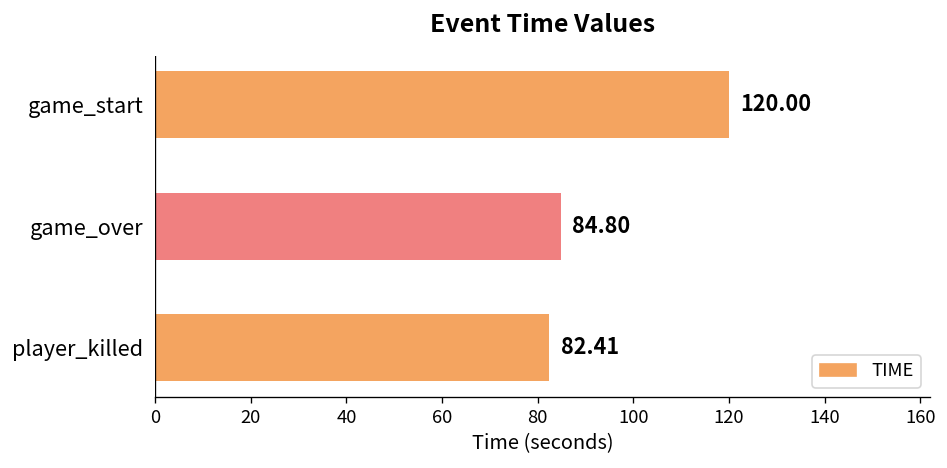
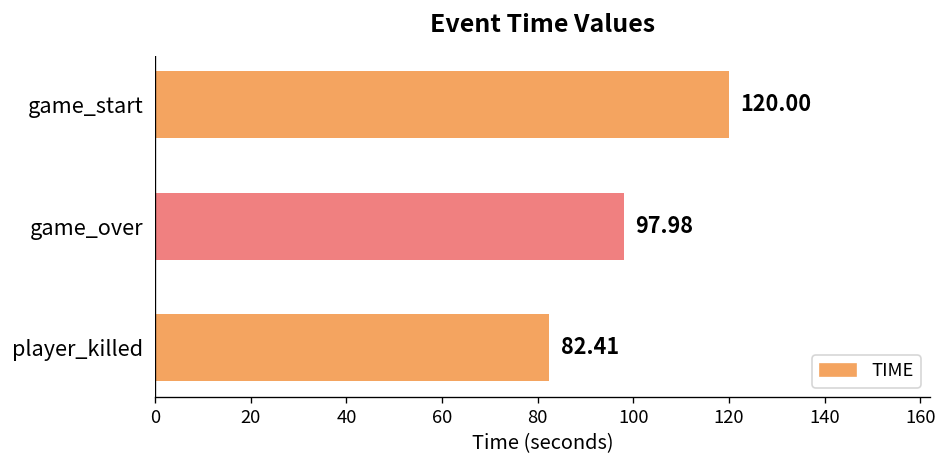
game_over: 84.80 -> 97.98
